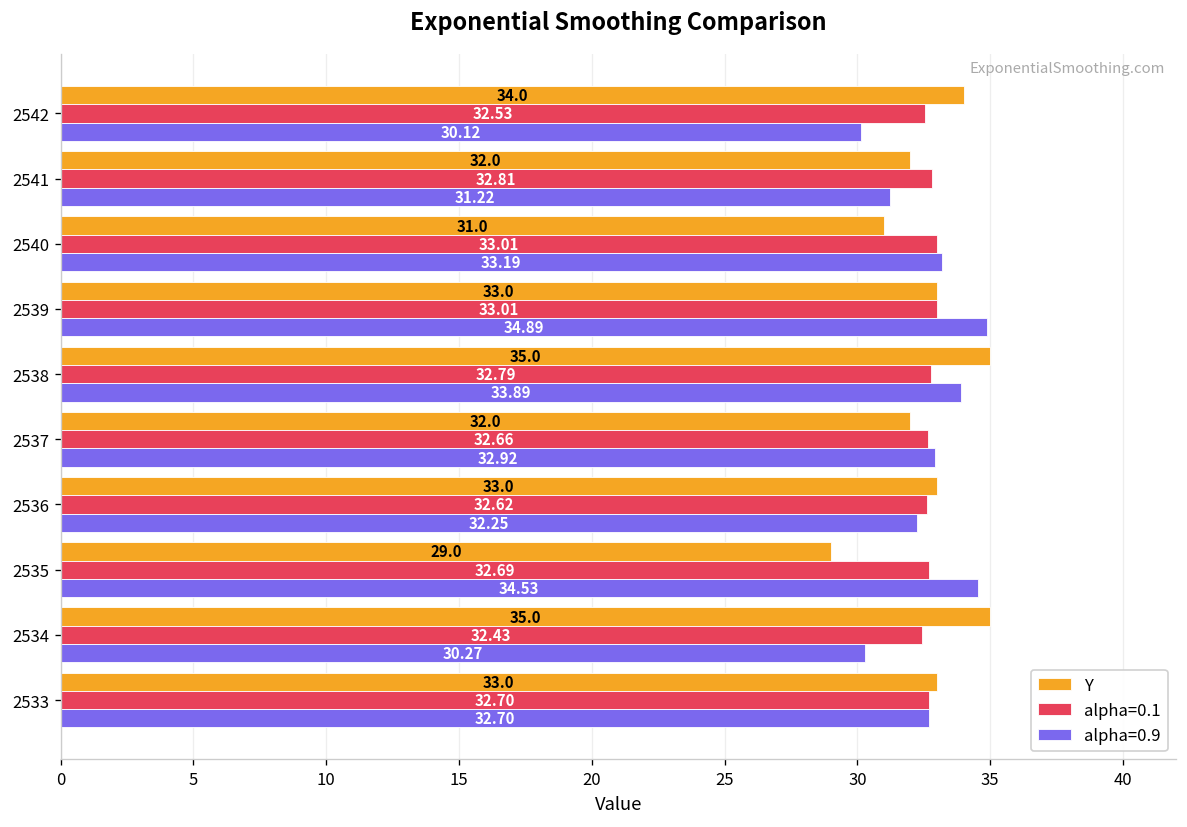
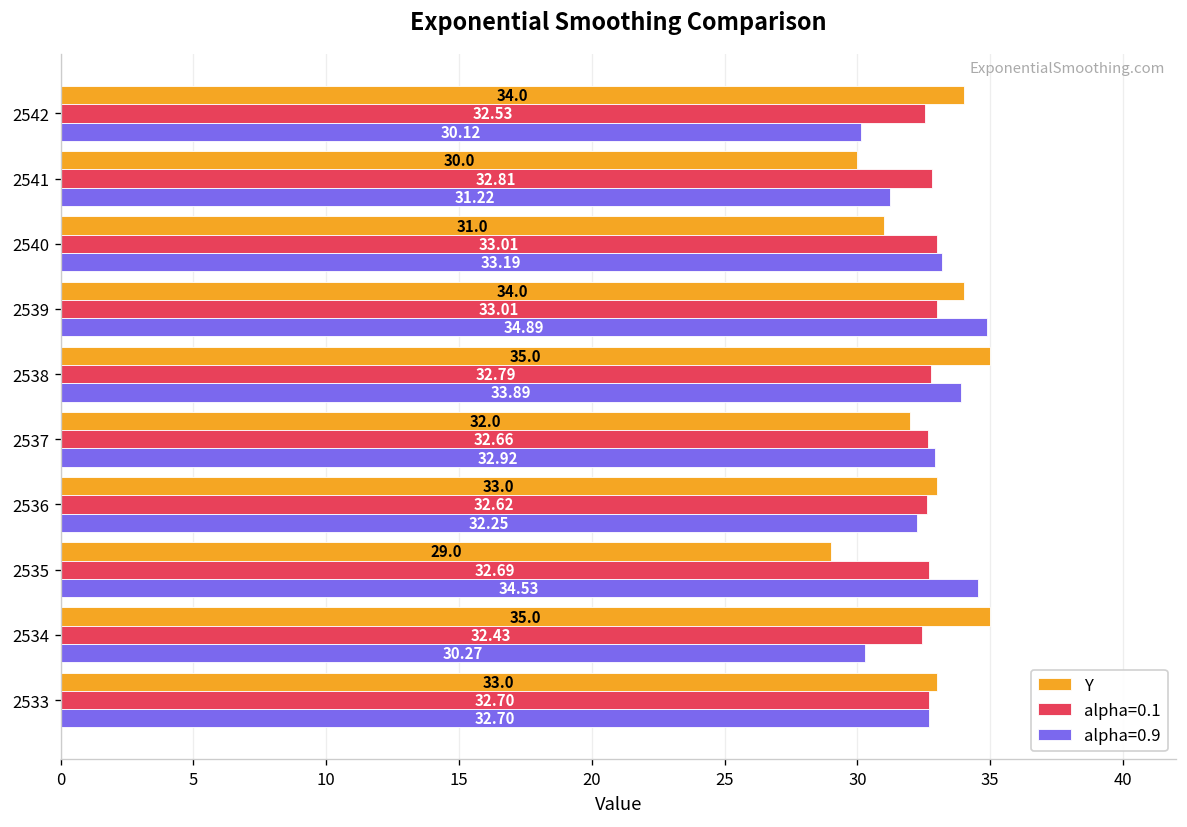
Y, 2541: 32.0 -> 30.0
Y, 2539: 33.0 -> 34.0
